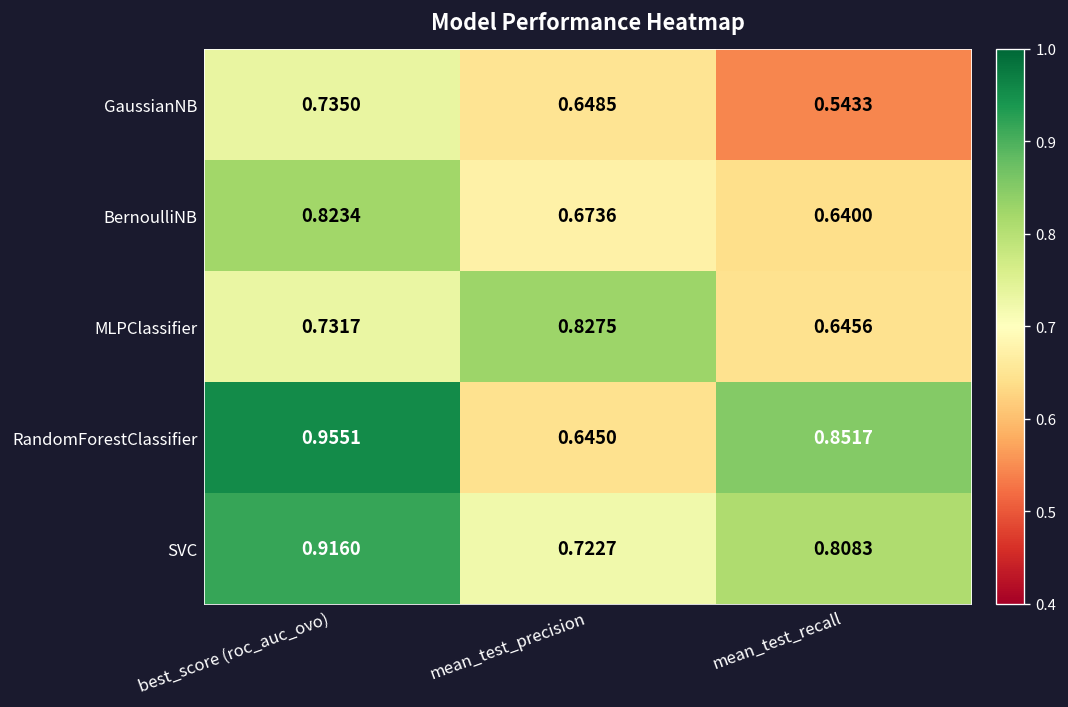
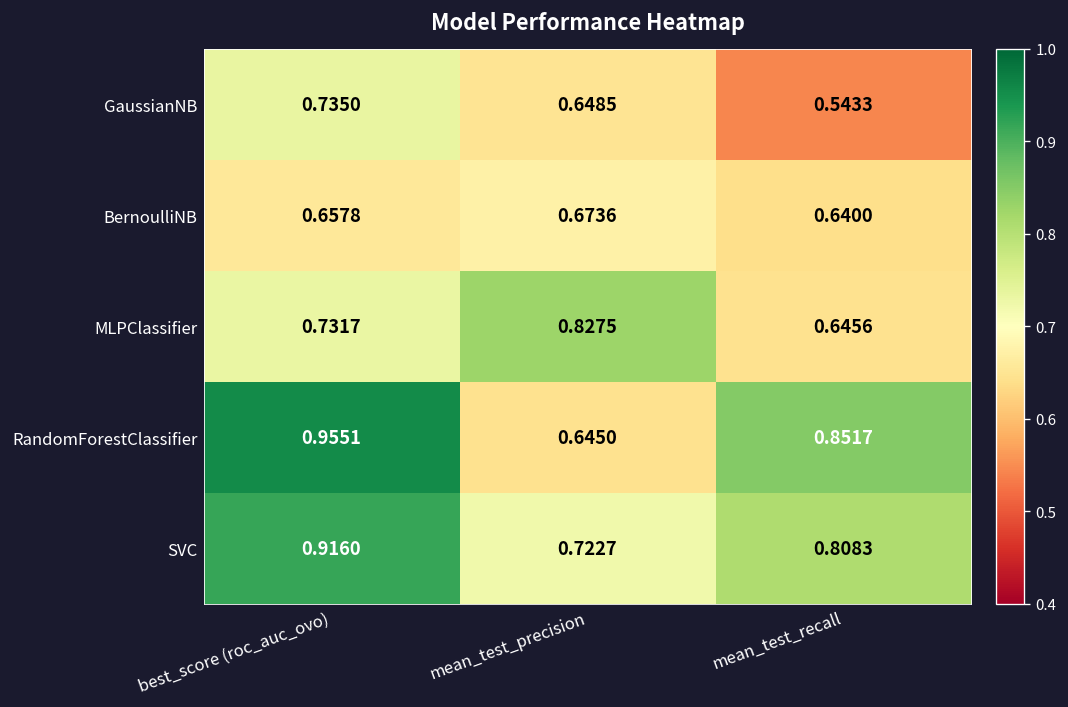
BernoulliNB, best_score (roc_auc_ovo): 0.8234 -> 0.6578
